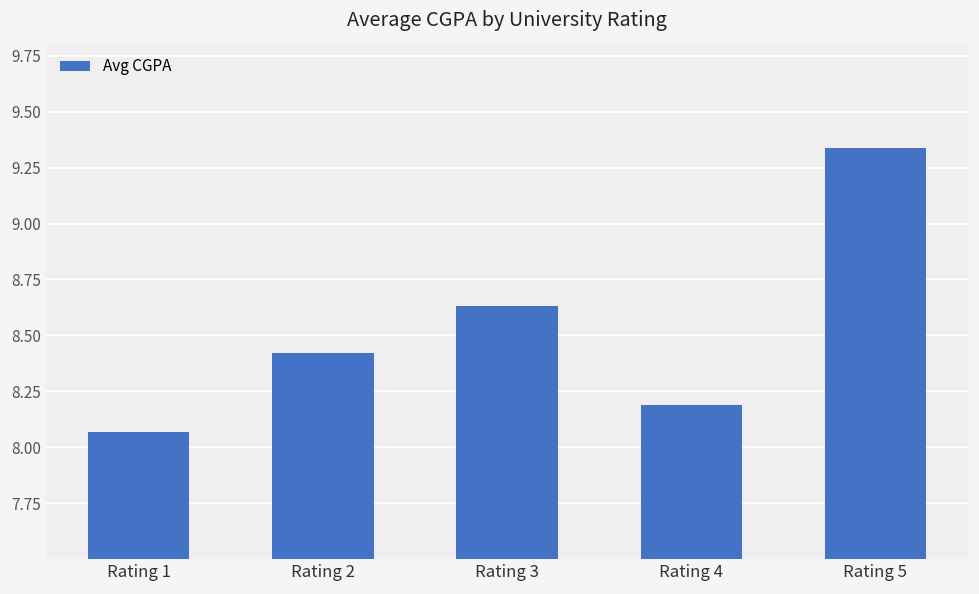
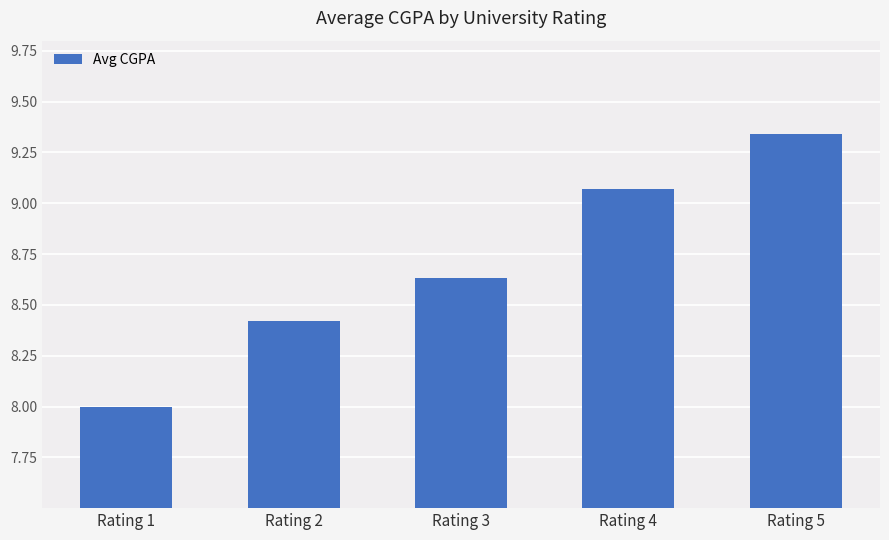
Rating 1: 8.07 -> 8.00
Rating 4: 8.19 -> 9.07
